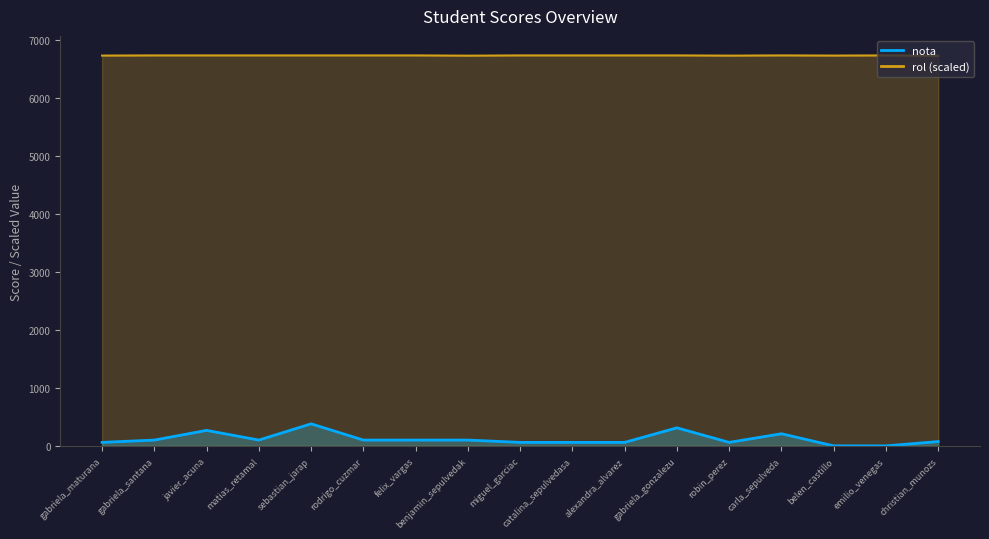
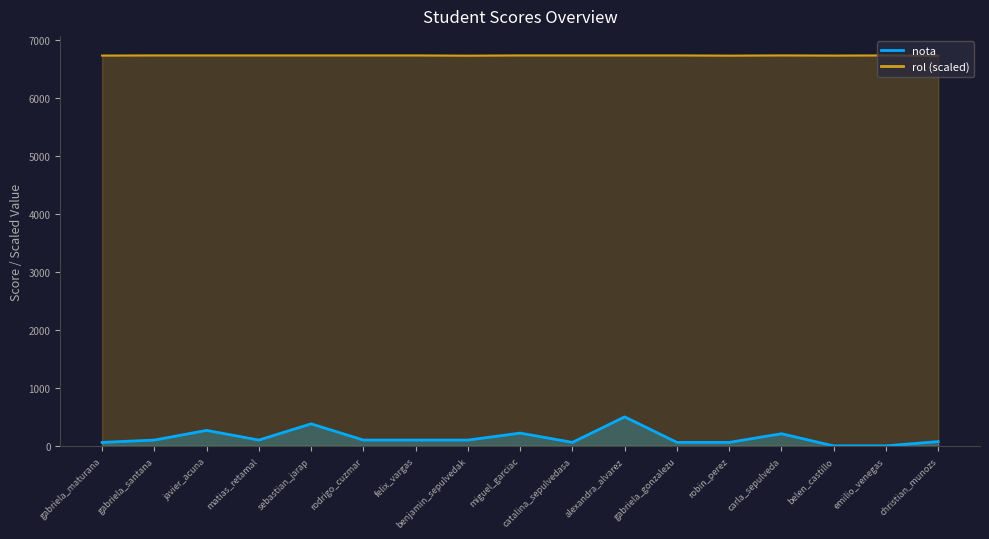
nota, miguel_garciac: 100 -> 200
nota, alexandra_alvarez: 100 -> 500
nota, gabriela_gonzalezu: 300 -> 100
